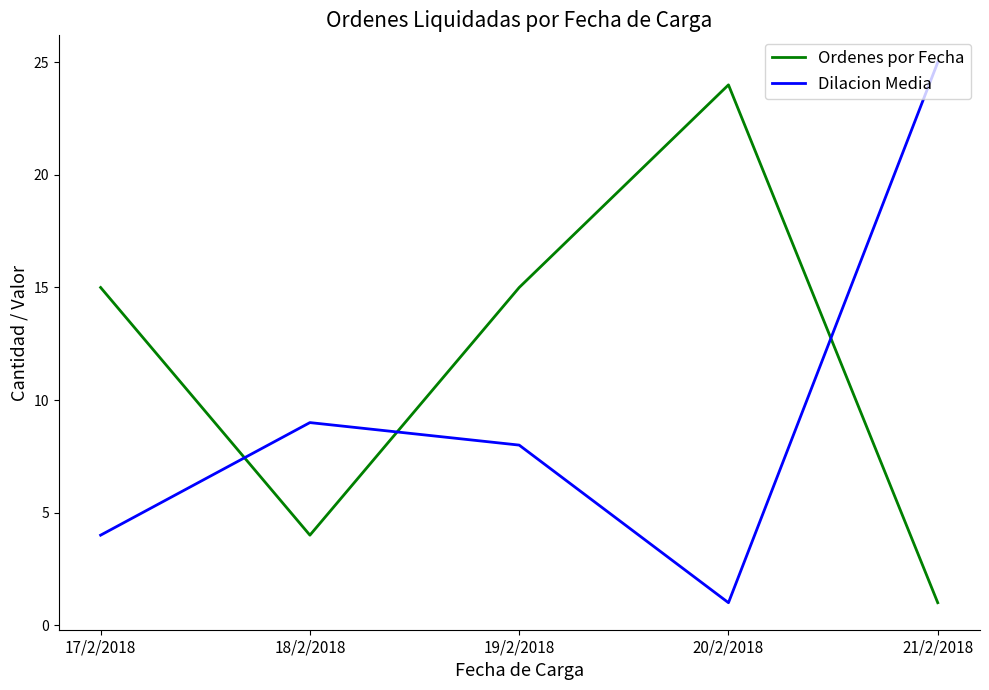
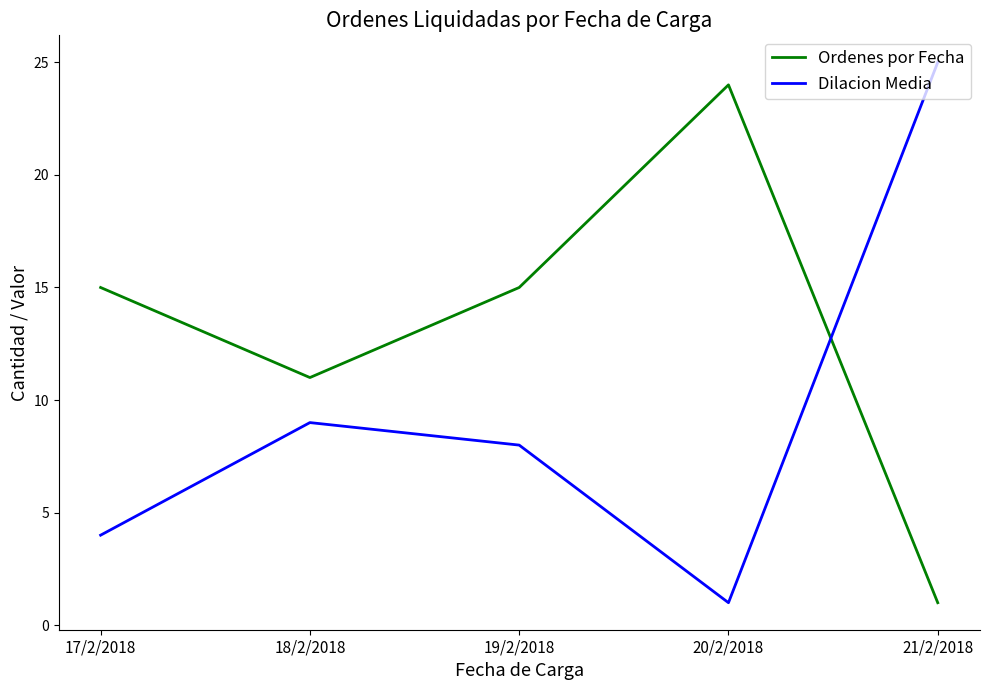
Ordenes por Fecha, 18/2/2018: 4 -> 11
